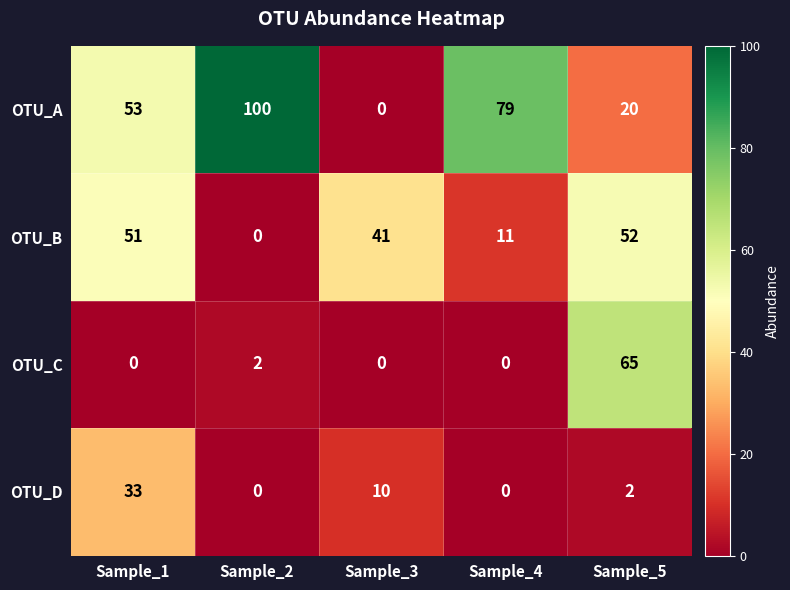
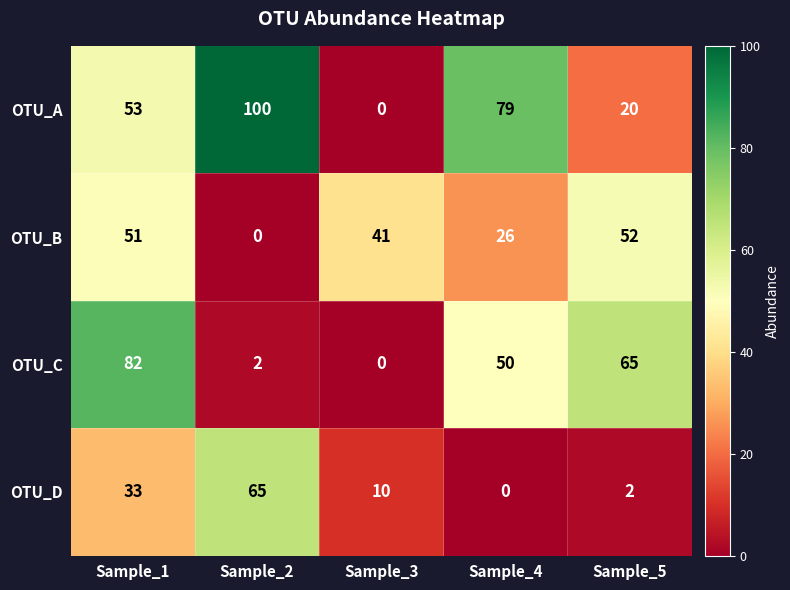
OTU_B, Sample_4: 11 -> 26
OTU_C, Sample_1: 0 -> 82
OTU_C, Sample_4: 0 -> 50
OTU_D, Sample_2: 0 -> 65
